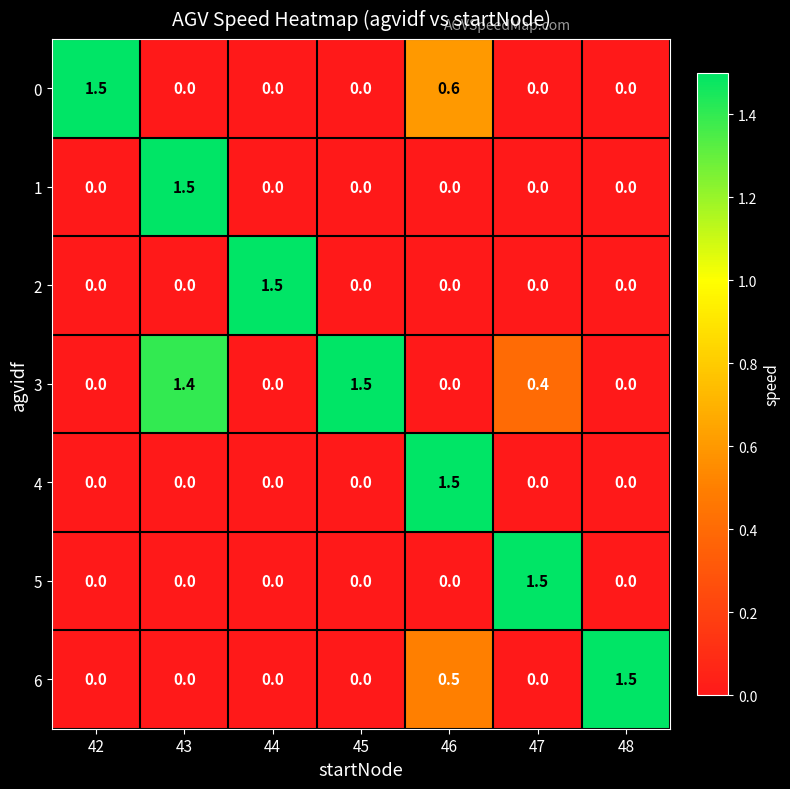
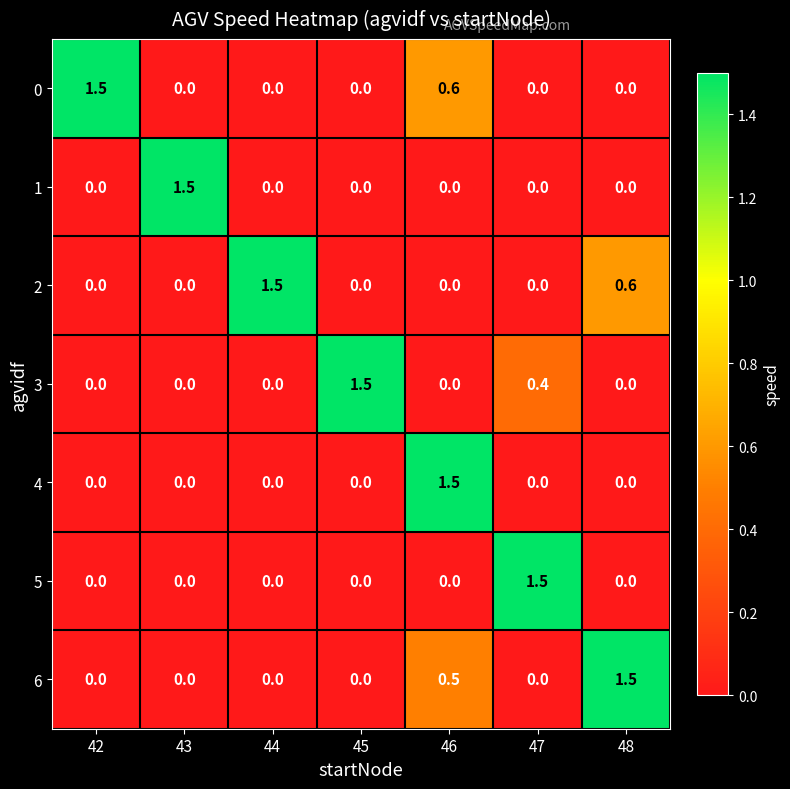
2, 48: 0.0 -> 0.6
3, 43: 1.4 -> 0.0
